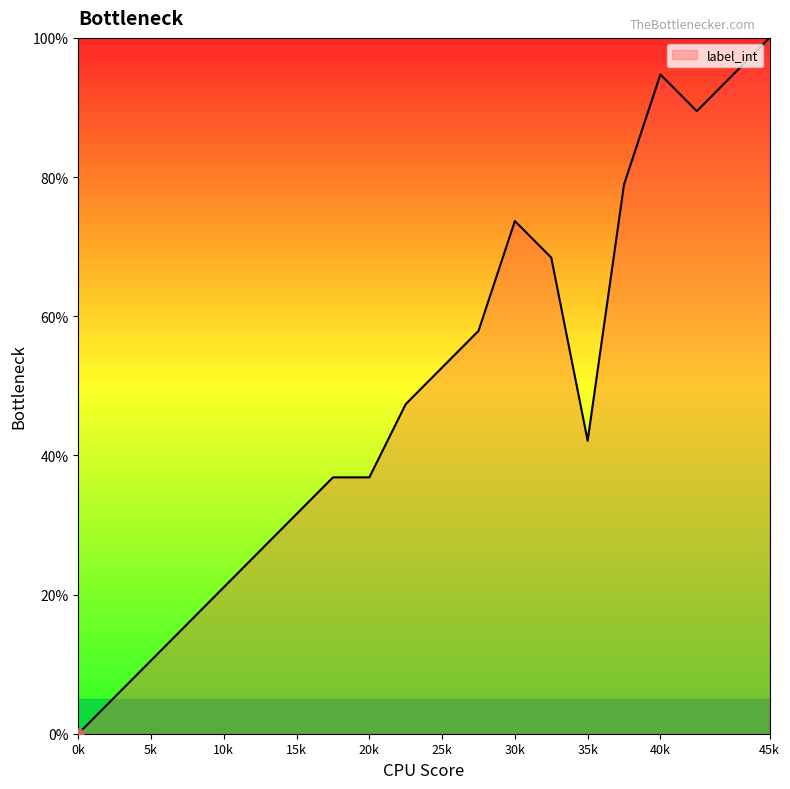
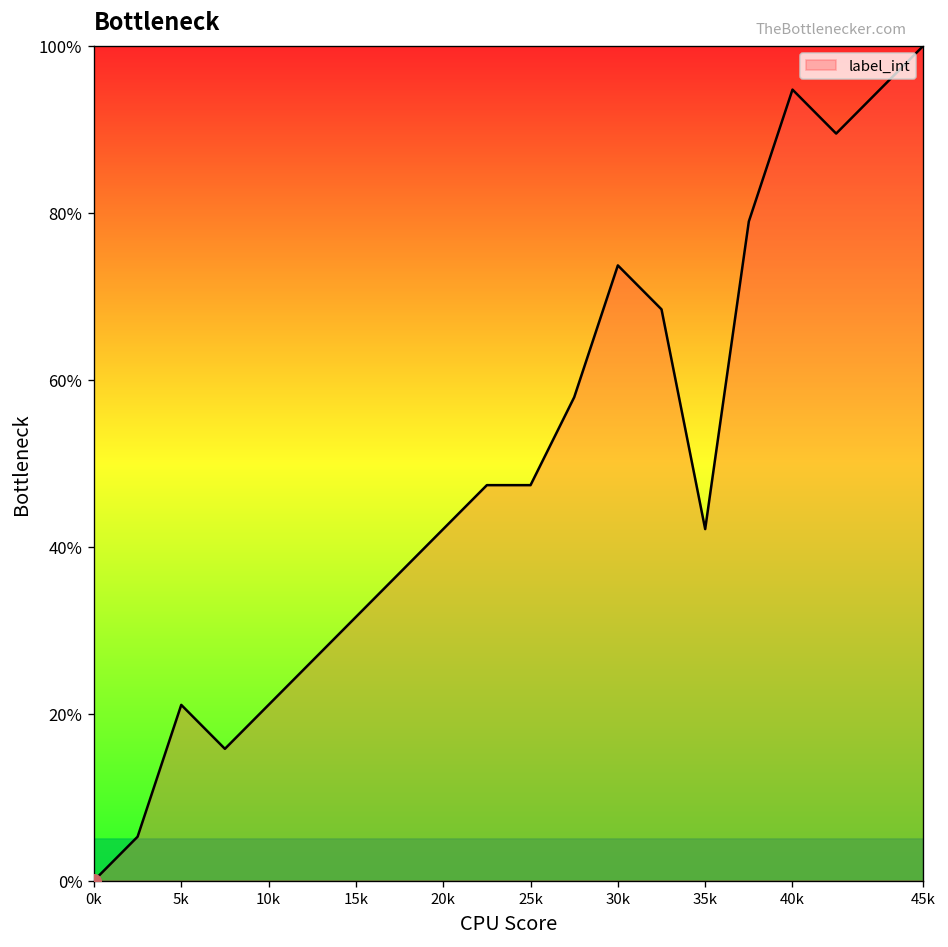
label_int, 5k: 11% -> 21%
label_int, 20k: 37% -> 42%
label_int, 25k: 53% -> 47%
